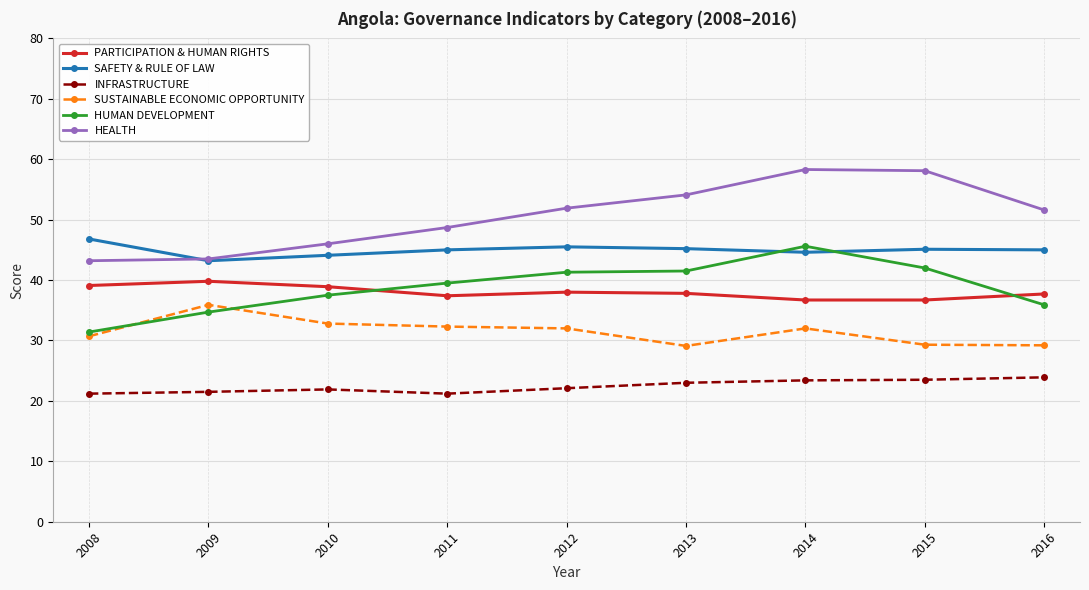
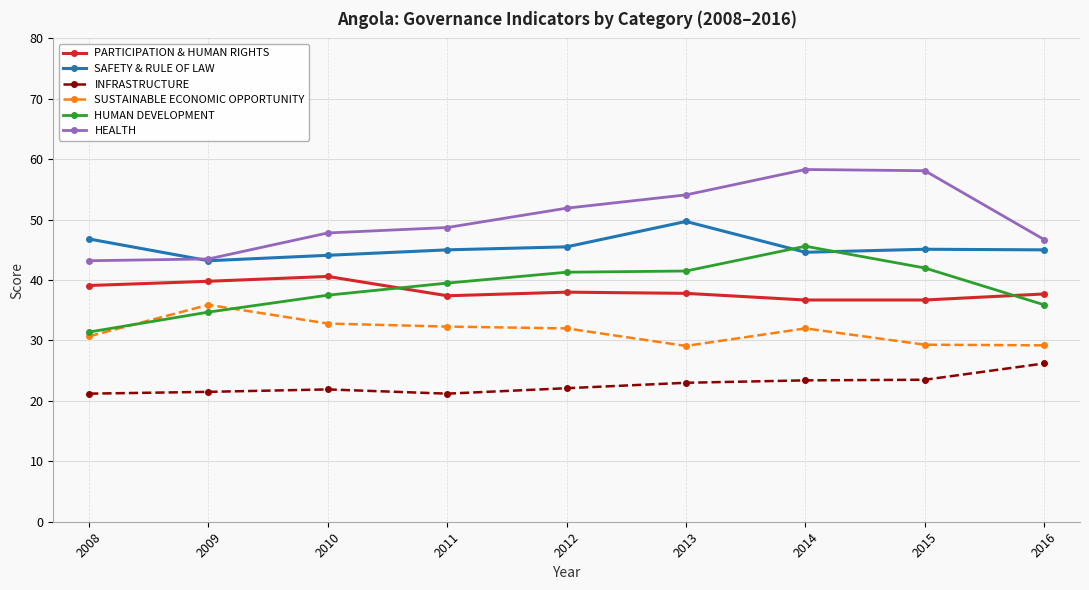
PARTICIPATION & HUMAN RIGHTS, 2010: 39 -> 41
HEALTH, 2010: 46 -> 48
SAFETY & RULE OF LAW, 2013: 45 -> 50
INFRASTRUCTURE, 2016: 24 -> 26
HEALTH, 2016: 52 -> 47
